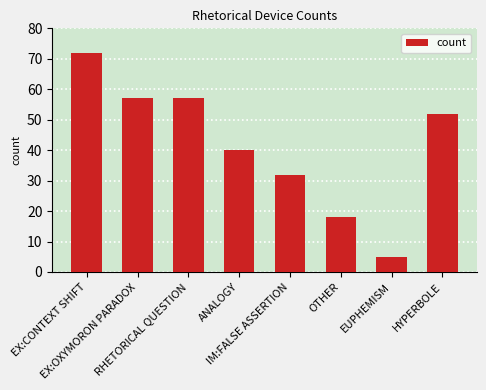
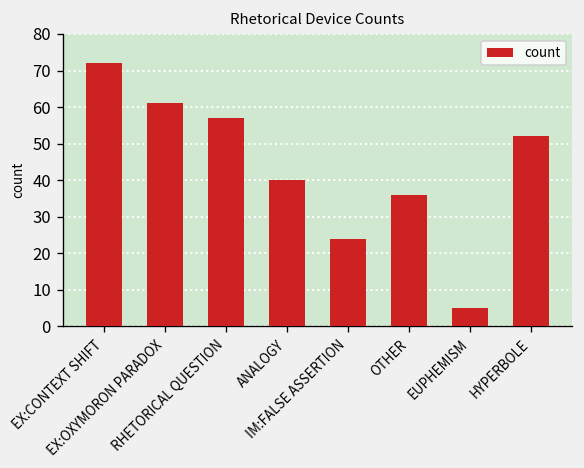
EX:OXYMORON PARADOX: 57 -> 61
IM:FALSE ASSERTION: 32 -> 24
OTHER: 18 -> 36
